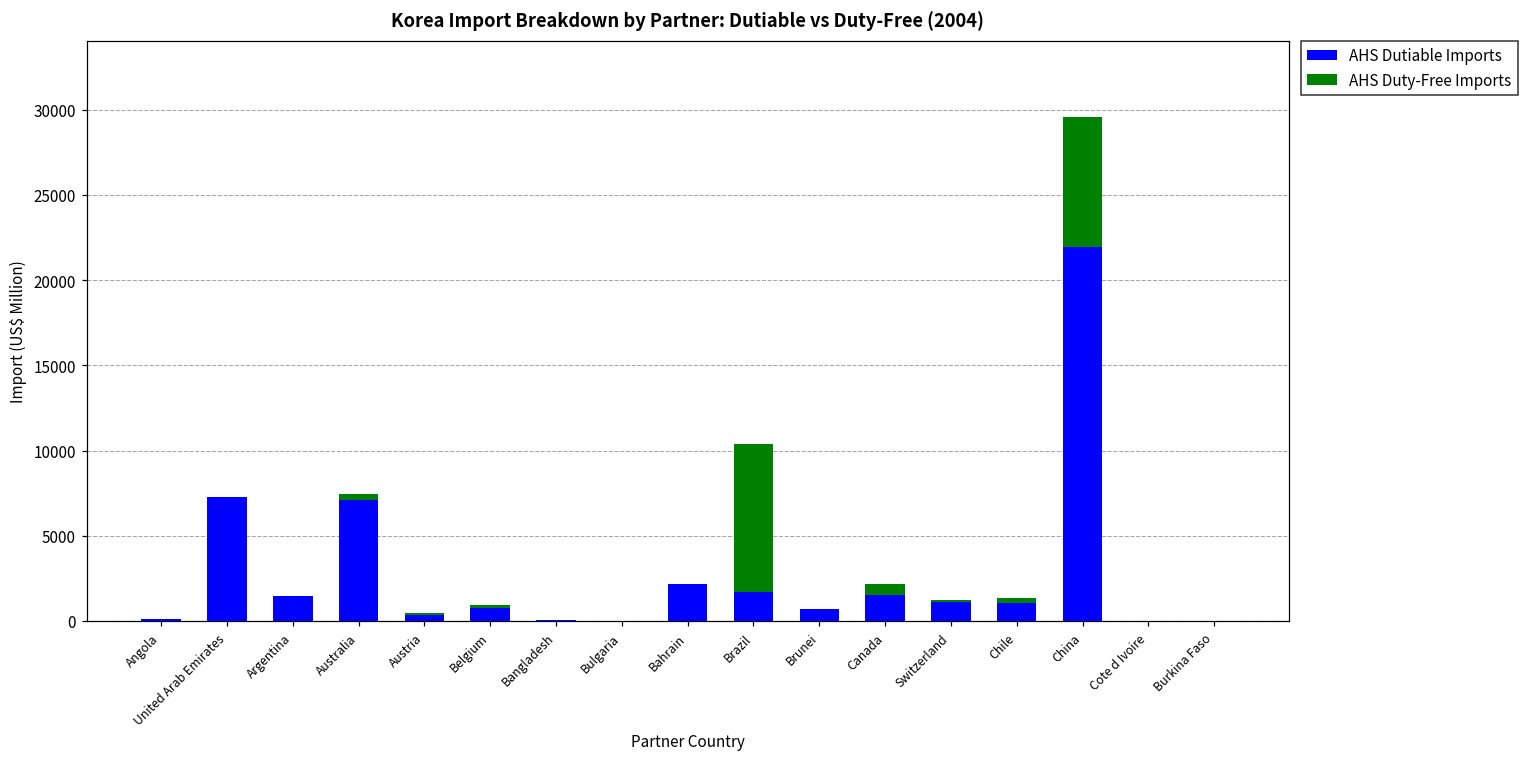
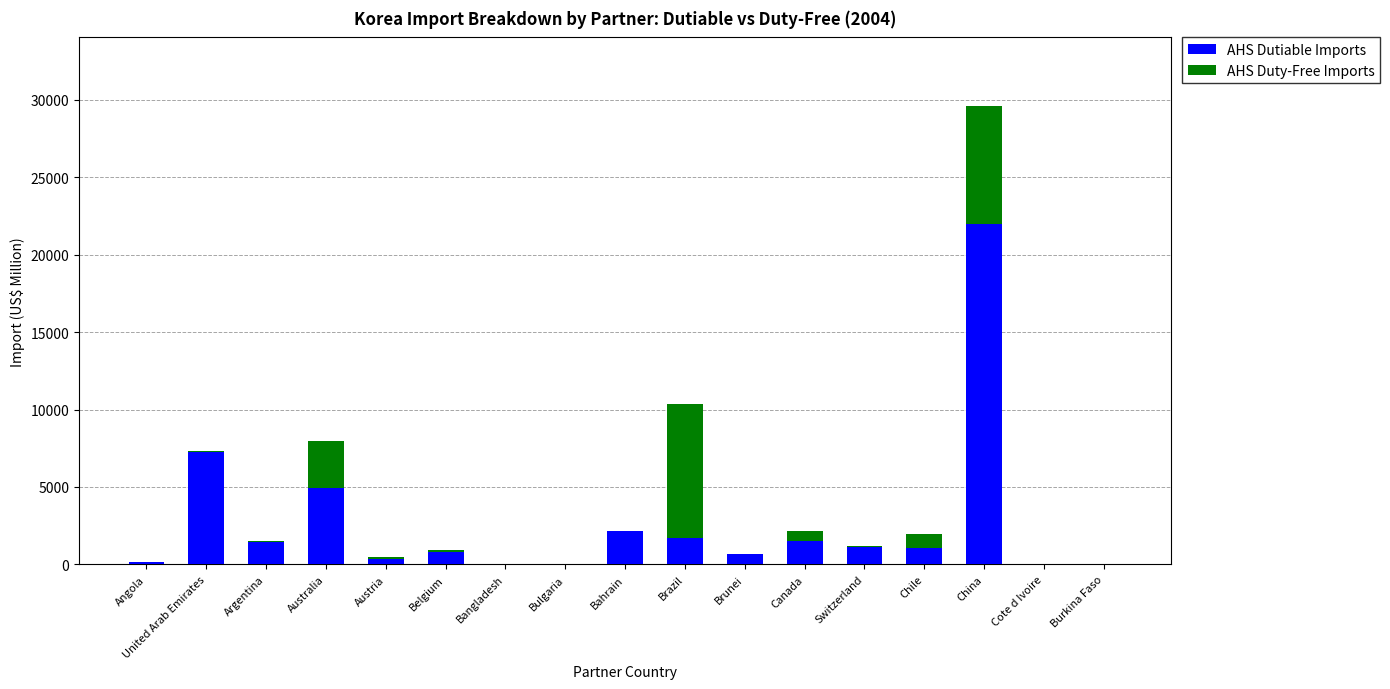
AHS Dutiable Imports, Australia: 7100 -> 5000
AHS Duty-Free Imports, Australia: 300 -> 3000
AHS Duty-Free Imports, Chile: 300 -> 900
